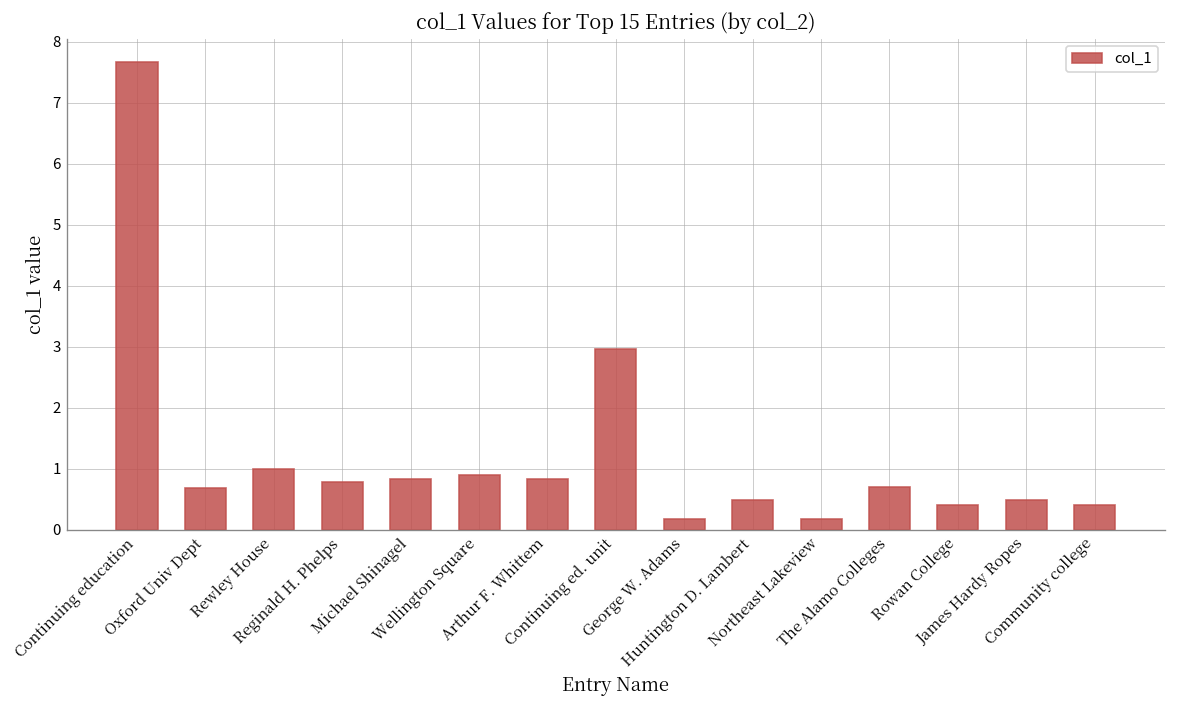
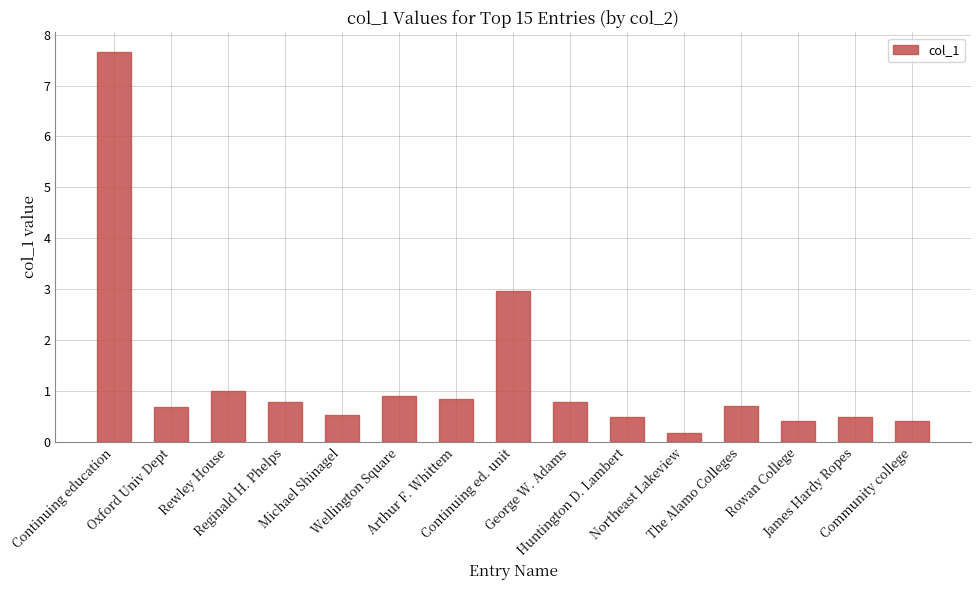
Michael Shinagel: 0.8 -> 0.5
George W. Adams: 0.2 -> 0.8
